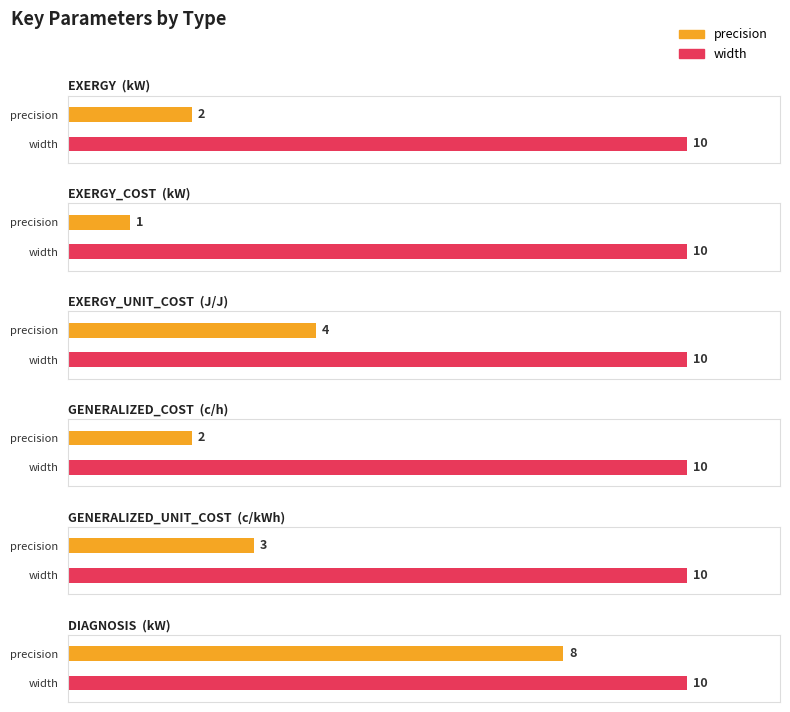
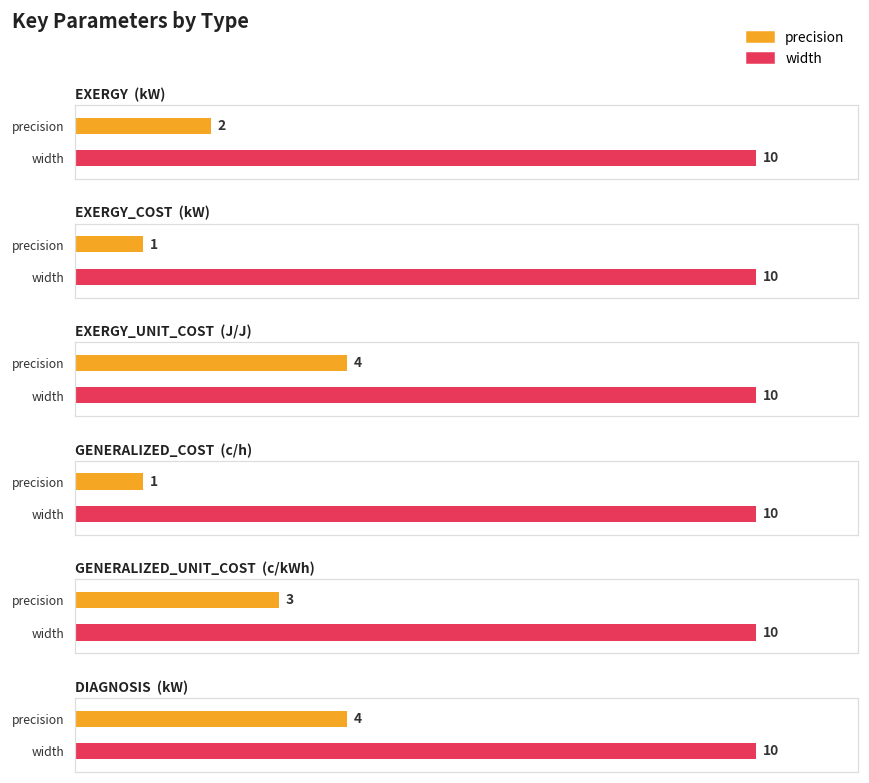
GENERALIZED_COST (c/h), precision: 2 -> 1
DIAGNOSIS (kW), precision: 8 -> 4
